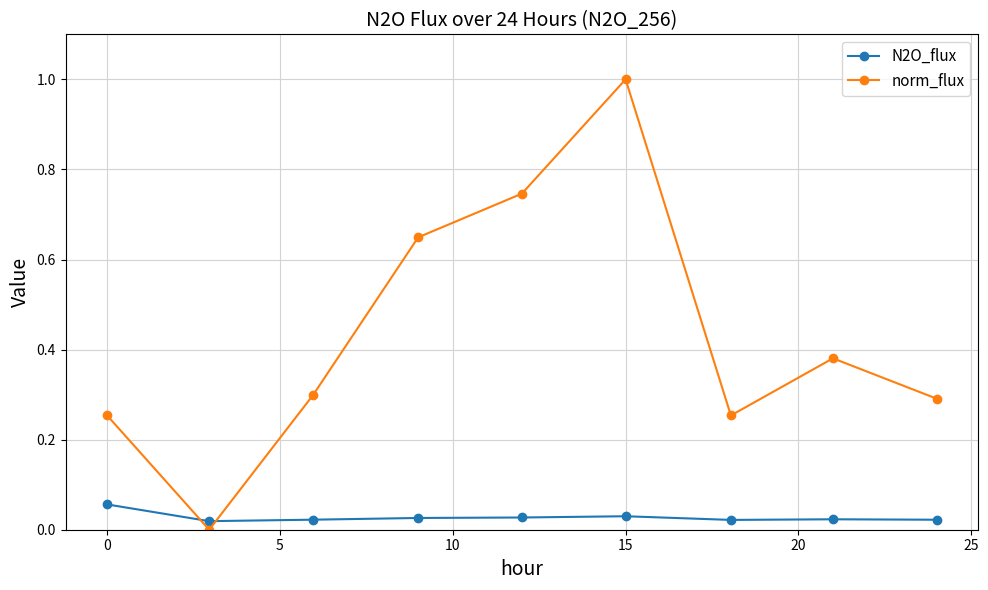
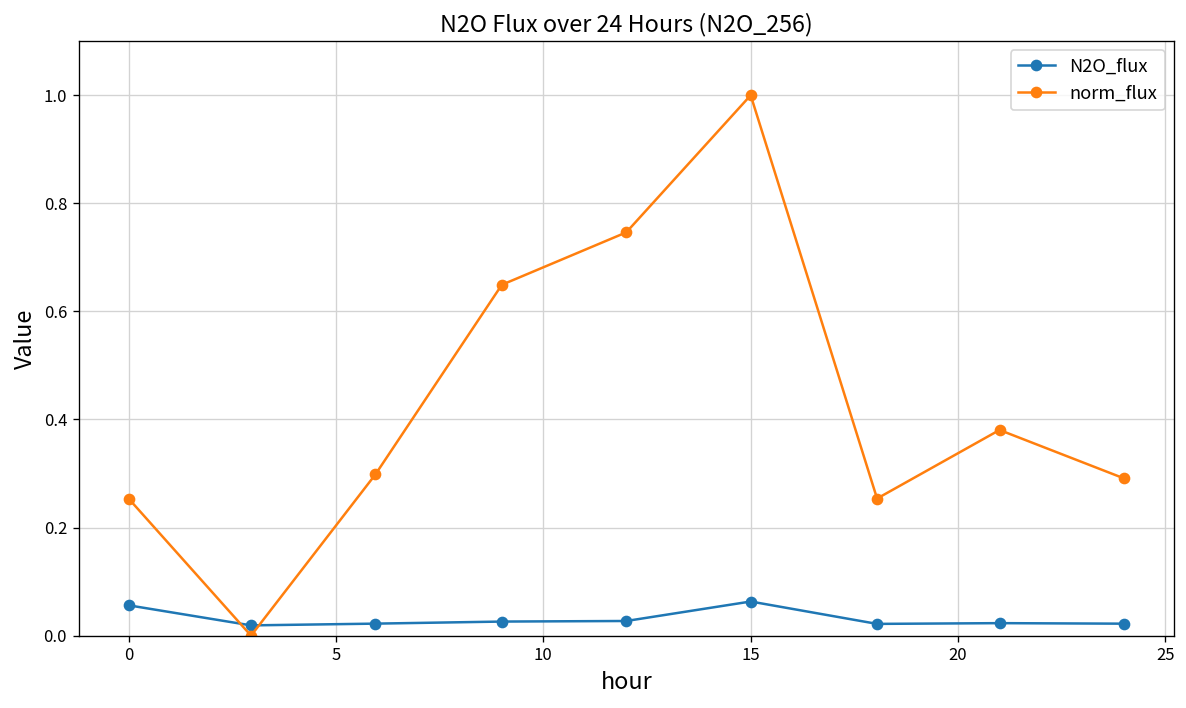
N2O_flux, 15: 0.03 -> 0.06
